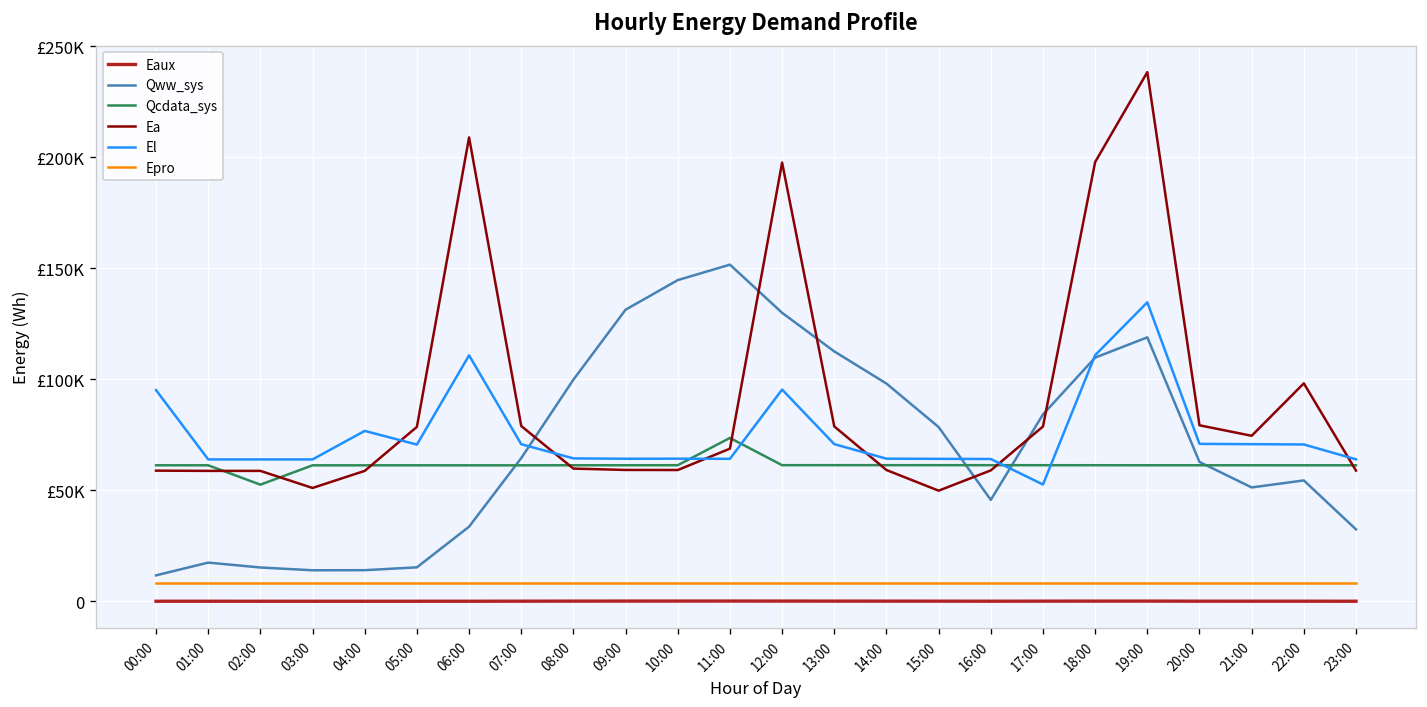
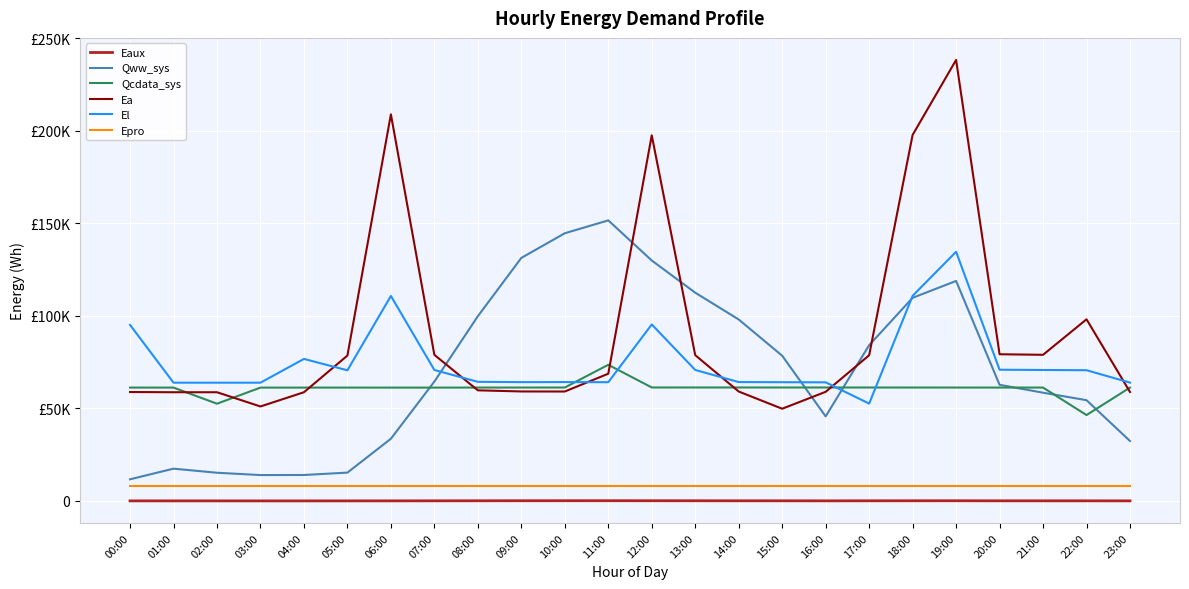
Qww_sys, 21:00: £51000 -> £58000
Ea, 21:00: £75000 -> £79000
Qcdata_sys, 22:00: £61000 -> £46000
